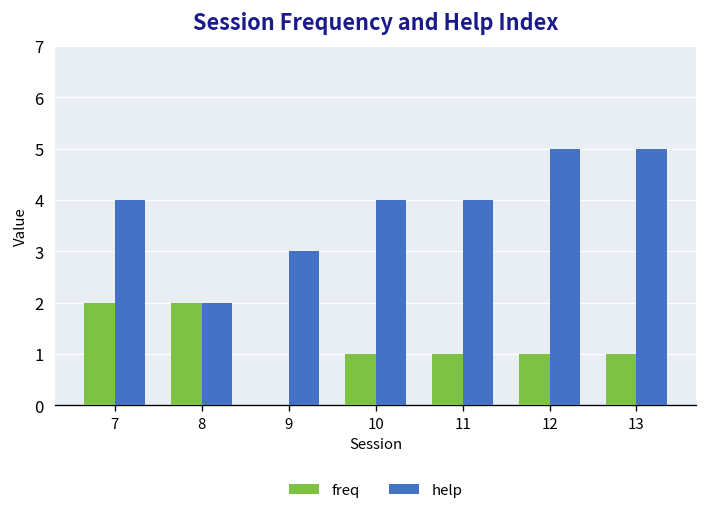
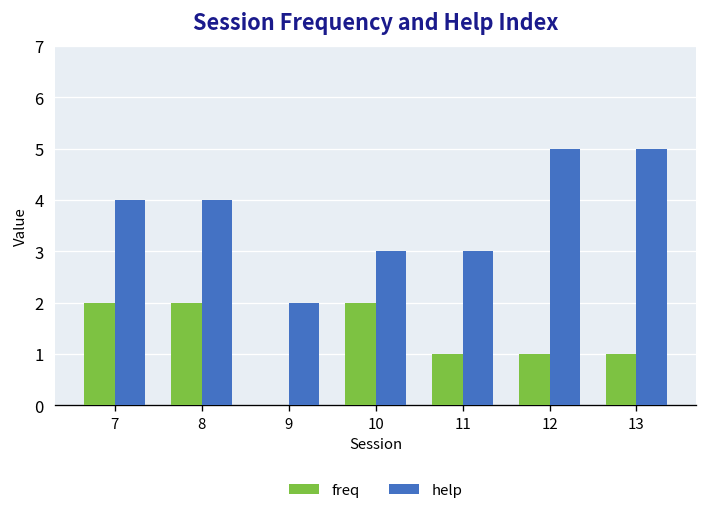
help, 8: 2 -> 4
help, 9: 3 -> 2
freq, 10: 1 -> 2
help, 10: 4 -> 3
help, 11: 4 -> 3
